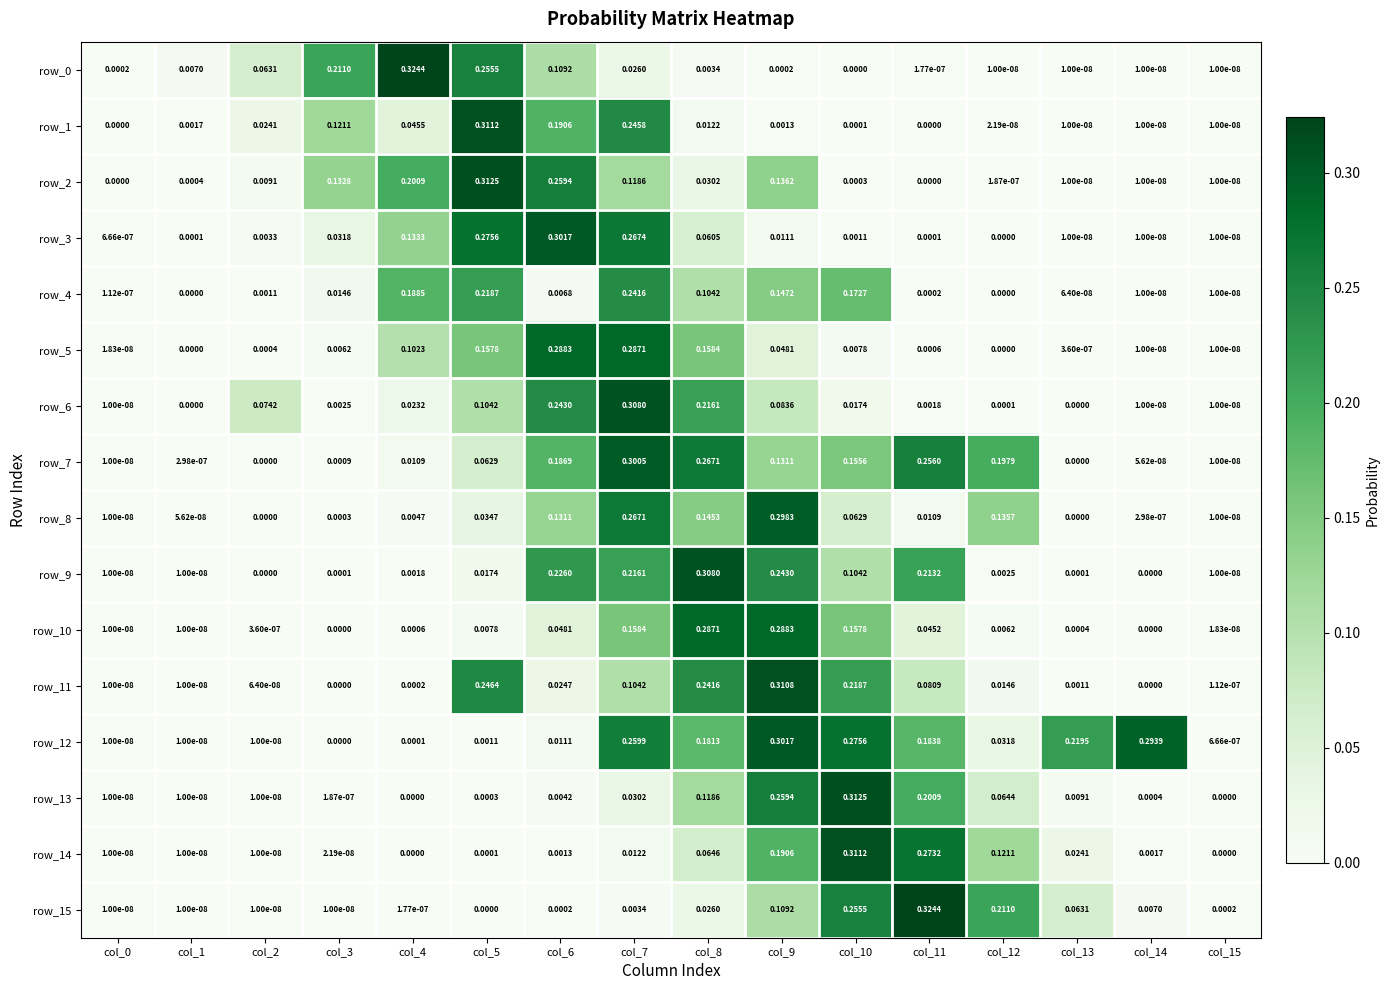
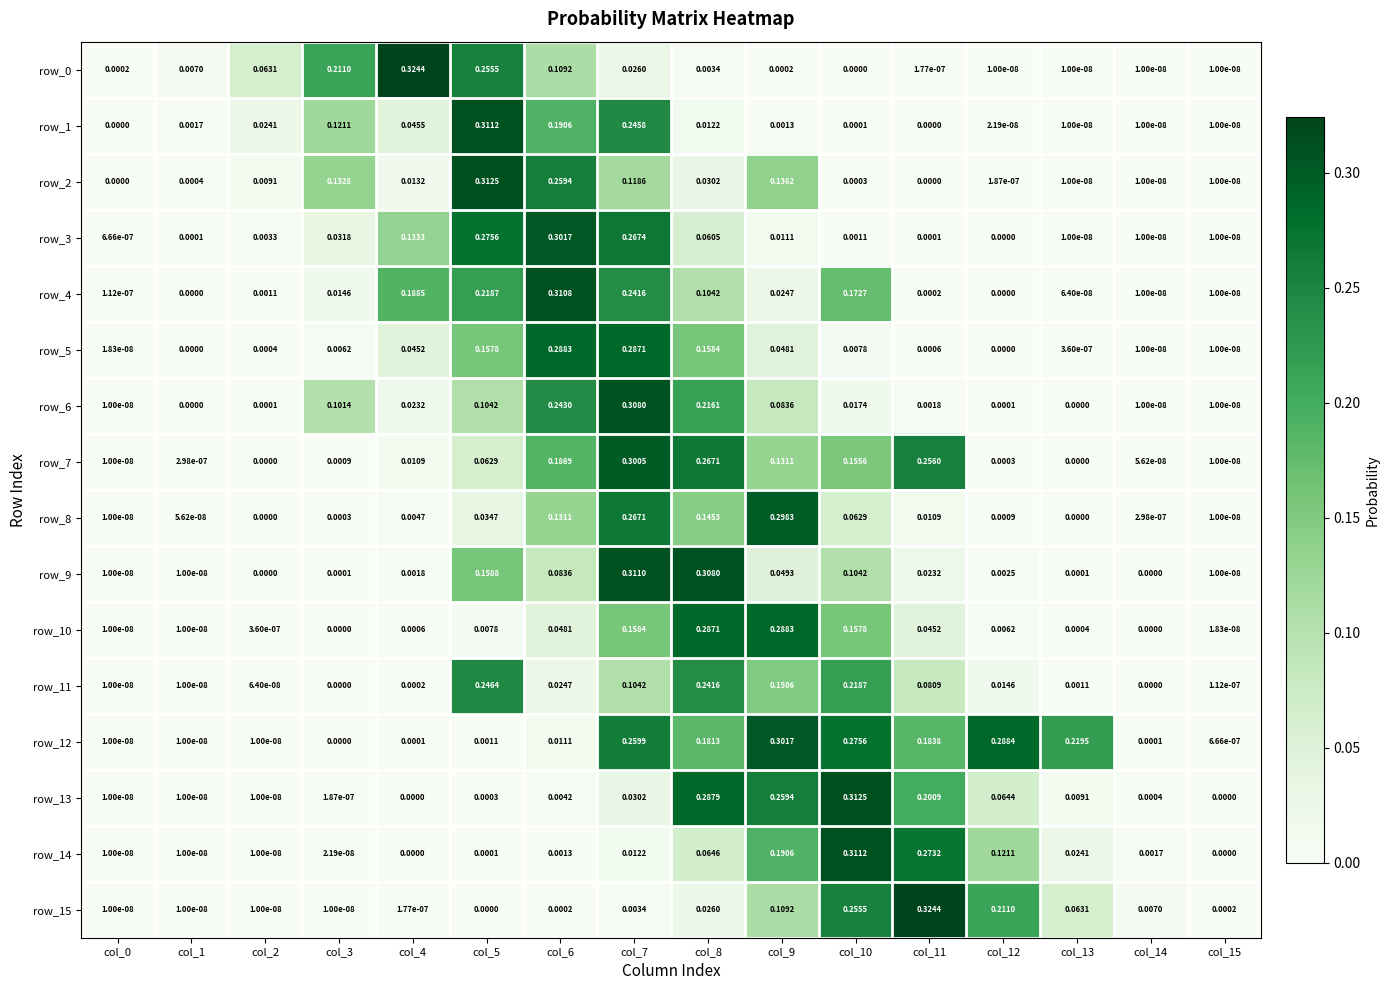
row_2, col_4: 0.2009 -> 0.0132
row_4, col_6: 0.0068 -> 0.3108
row_4, col_9: 0.1472 -> 0.0247
row_5, col_4: 0.1023 -> 0.0452
row_6, col_2: 0.0742 -> 0.0001
row_6, col_3: 0.0025 -> 0.1014
row_7, col_12: 0.1979 -> 0.0003
row_8, col_12: 0.1357 -> 0.0009
row_9, col_5: 0.0174 -> 0.1588
row_9, col_6: 0.2260 -> 0.0836
row_9, col_7: 0.2161 -> 0.3110
row_9, col_9: 0.2430 -> 0.0493
row_9, col_11: 0.2132 -> 0.0232
row_11, col_9: 0.3108 -> 0.1506
row_12, col_12: 0.0318 -> 0.2884
row_12, col_14: 0.2939 -> 0.0001
row_13, col_8: 0.1186 -> 0.2879
